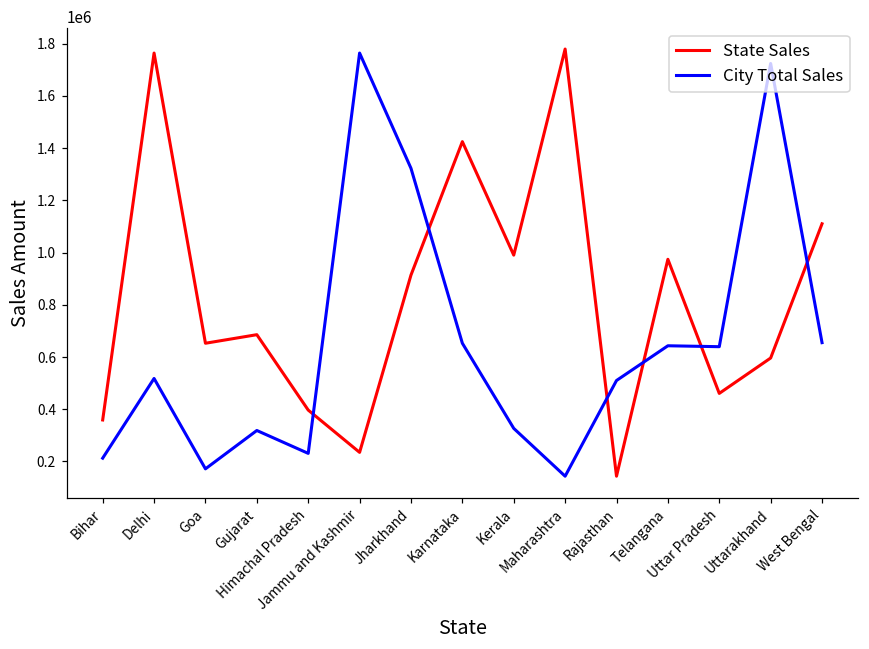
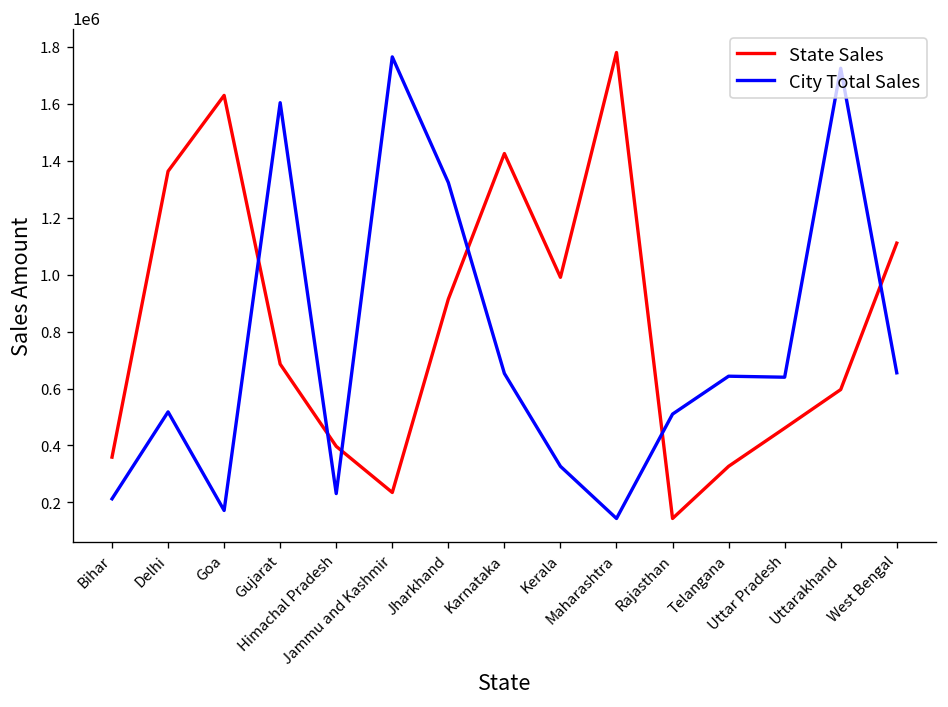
State Sales, Delhi: 1760000 -> 1360000
State Sales, Goa: 650000 -> 1630000
City Total Sales, Gujarat: 320000 -> 1600000
State Sales, Telangana: 970000 -> 330000
